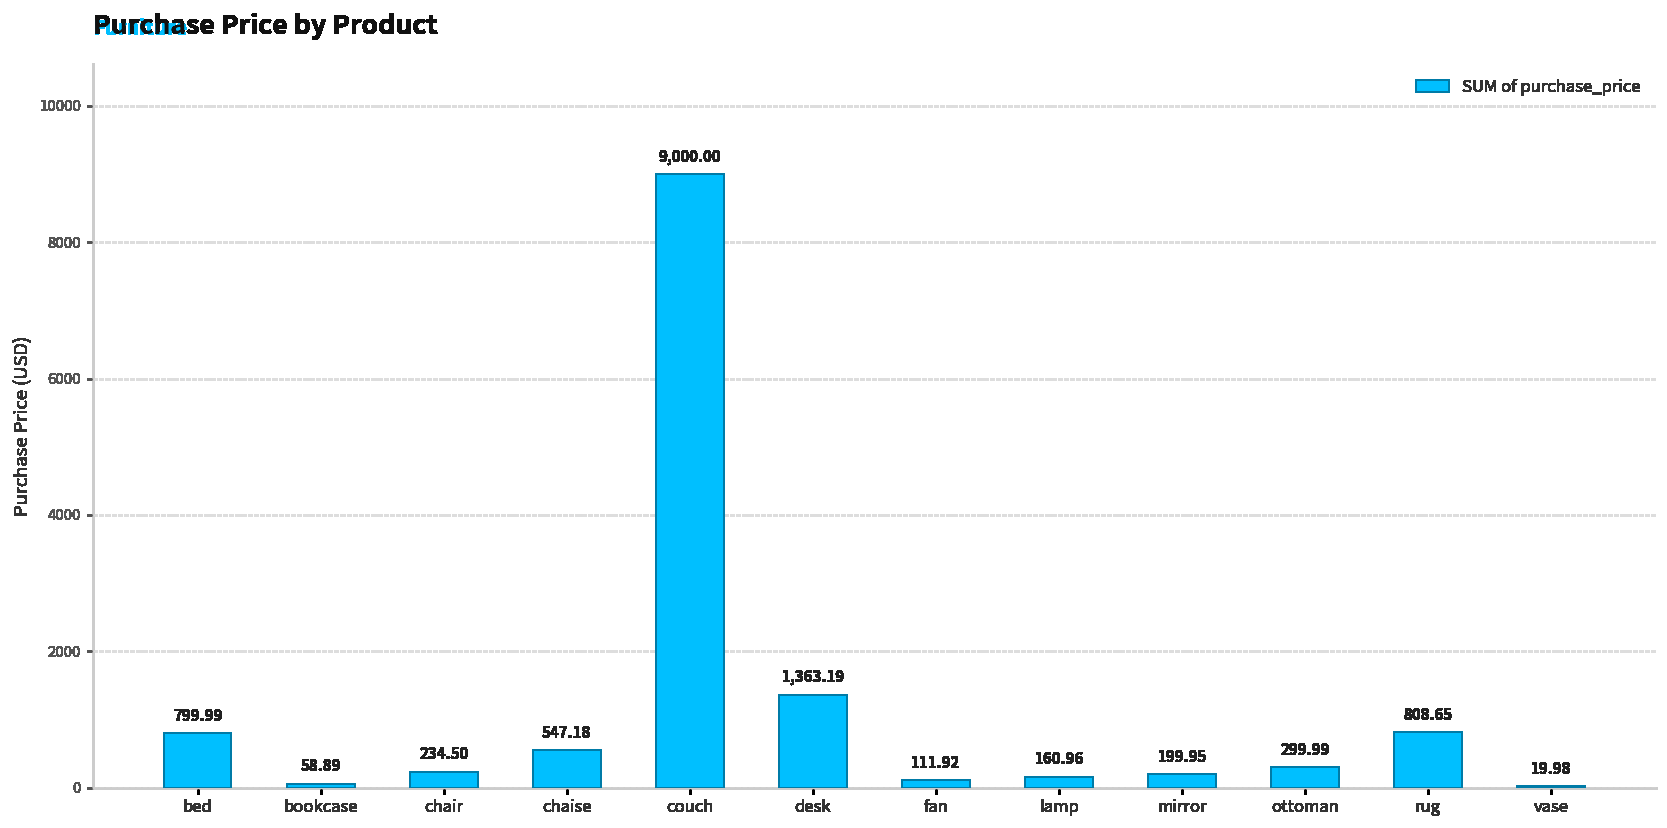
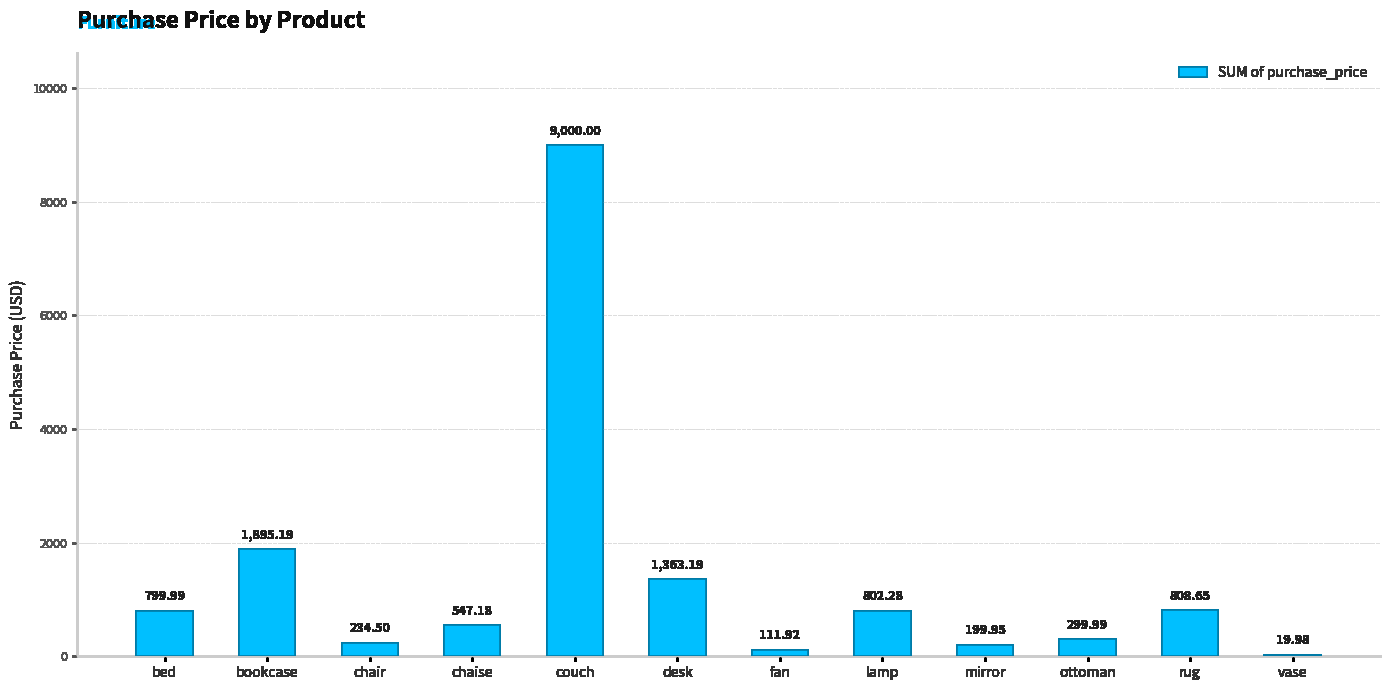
bookcase: 58.89 -> 1,895.19
lamp: 160.96 -> 802.28
